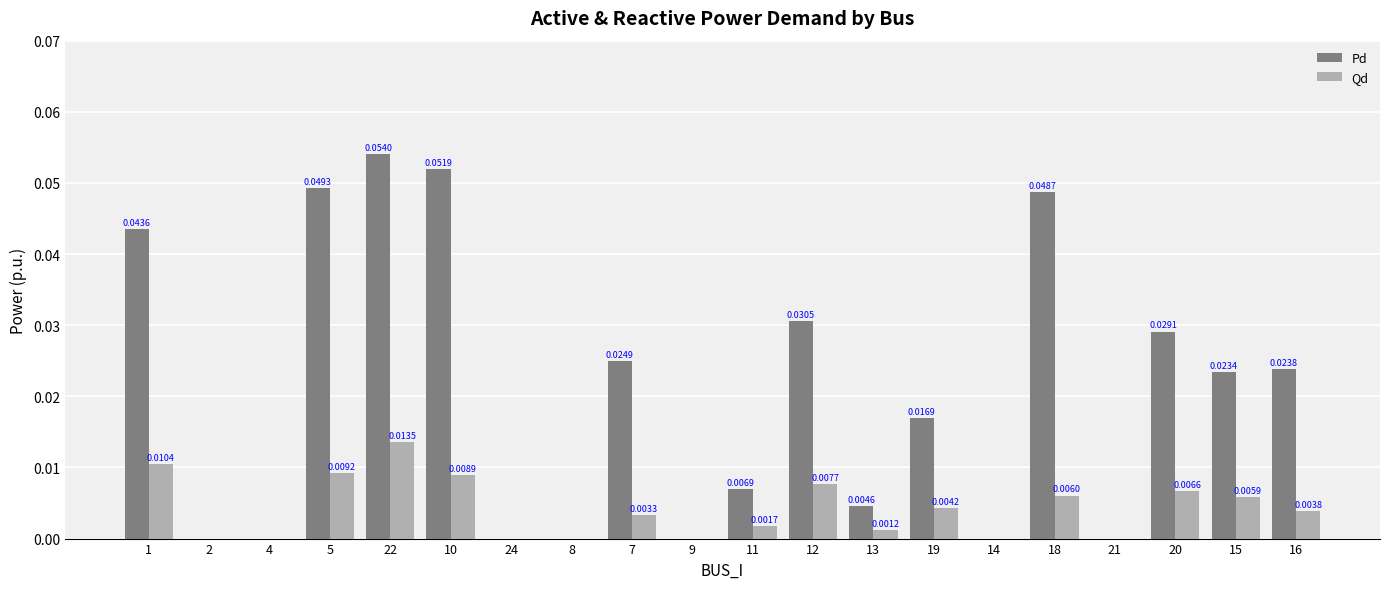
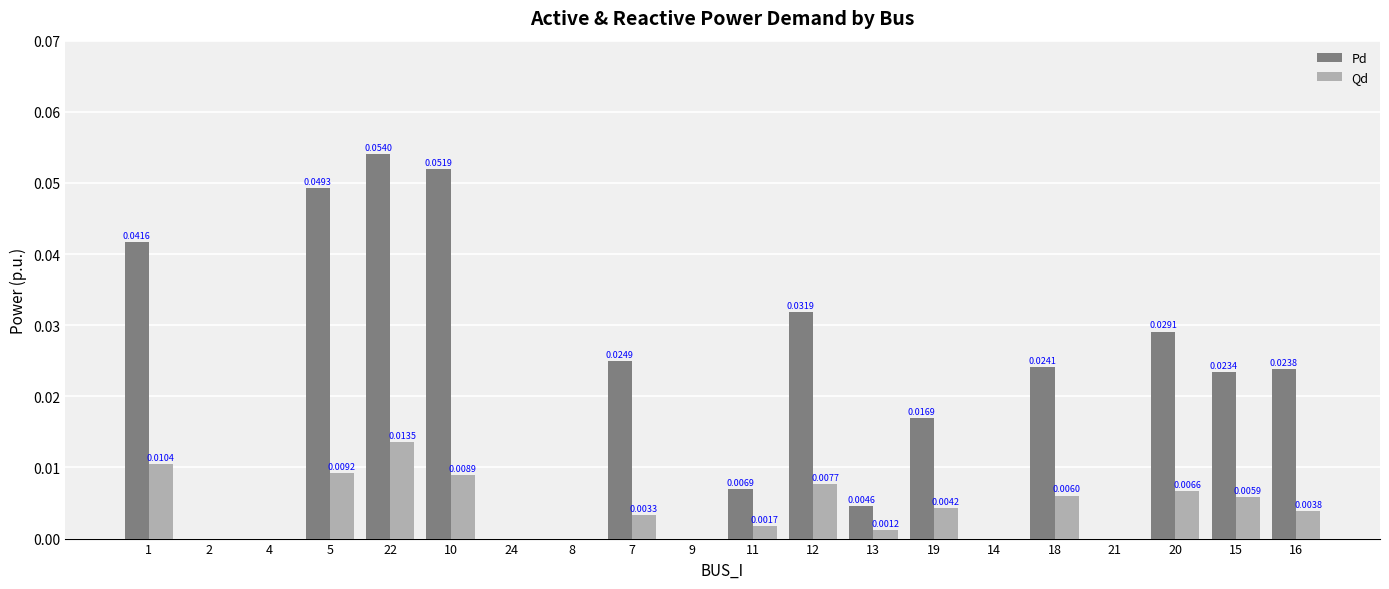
Pd, 1: 0.0436 -> 0.0416
Pd, 12: 0.0305 -> 0.0319
Pd, 18: 0.0487 -> 0.0241
